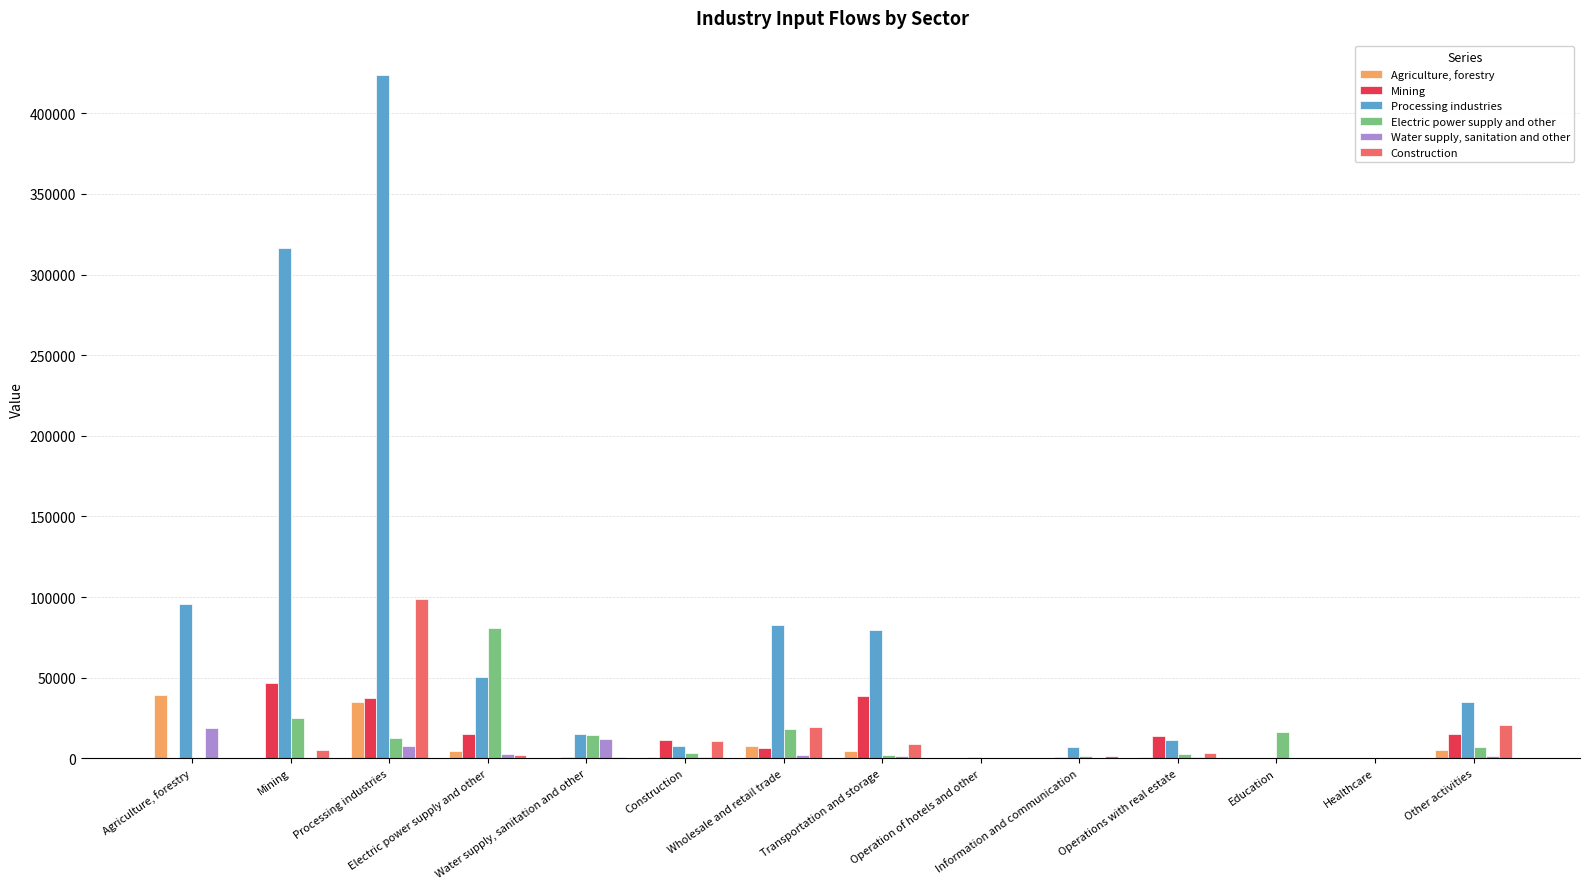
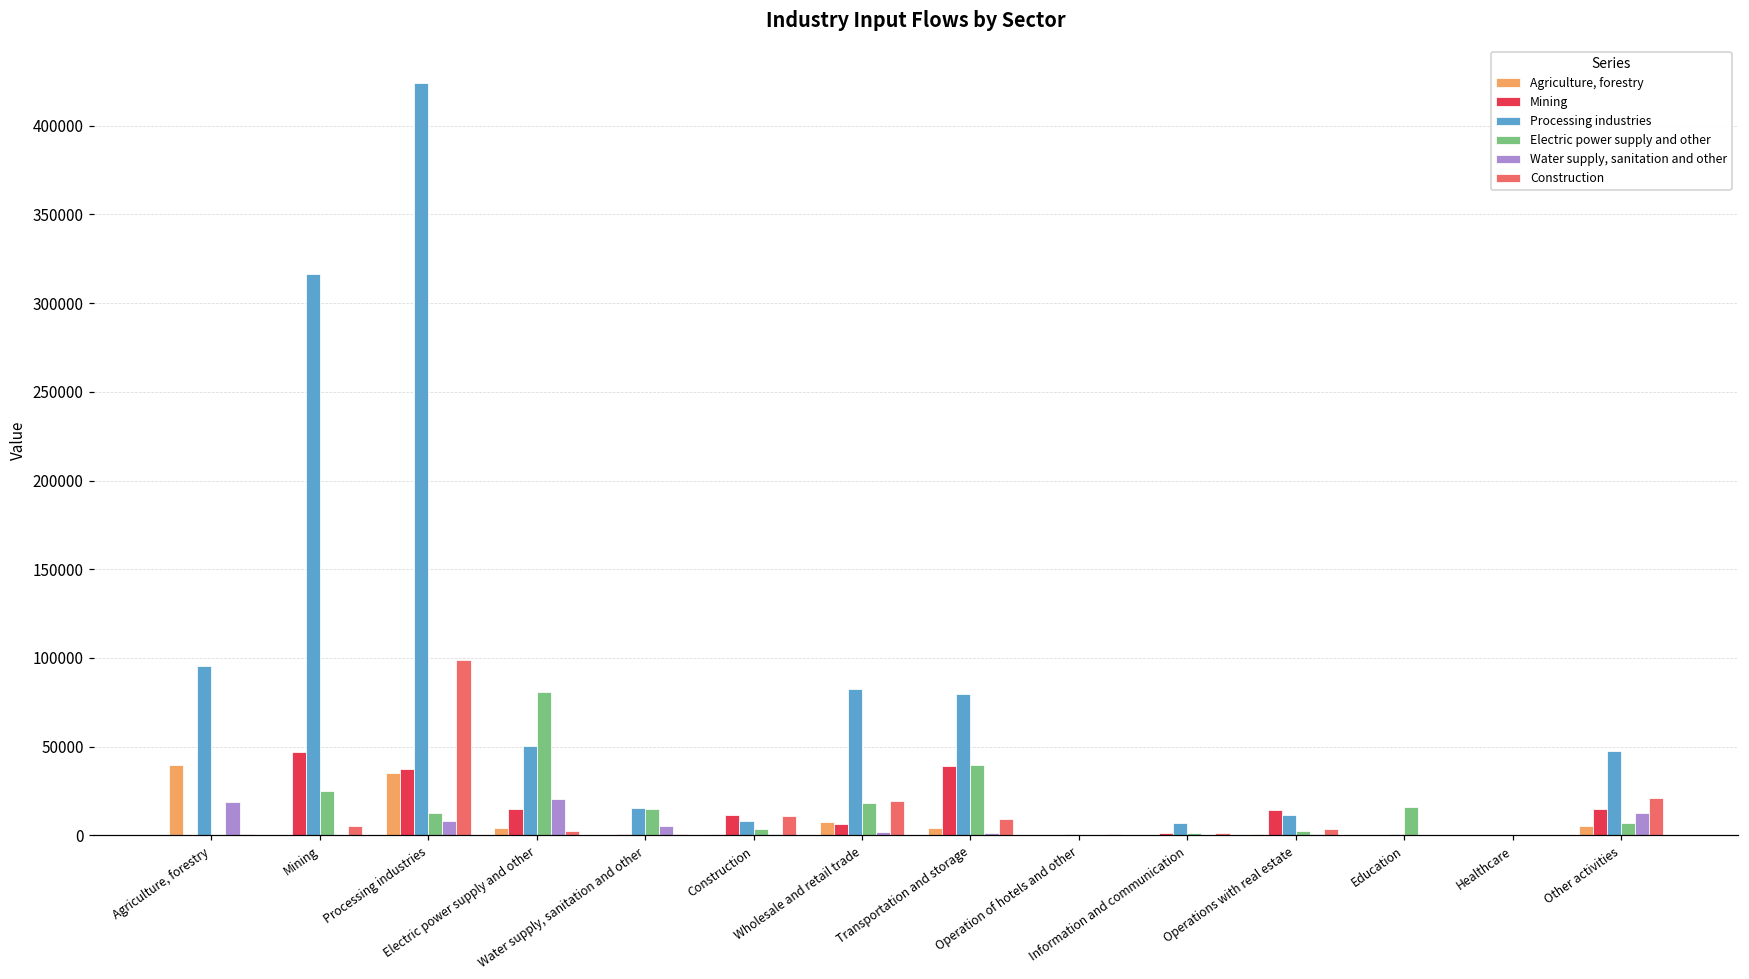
Water supply, sanitation and other, Electric power supply and other: 3000 -> 20000
Water supply, sanitation and other, Water supply, sanitation and other: 12000 -> 5000
Electric power supply and other, Transportation and storage: 2000 -> 40000
Processing industries, Other activities: 35000 -> 48000
Water supply, sanitation and other, Other activities: 1000 -> 13000
